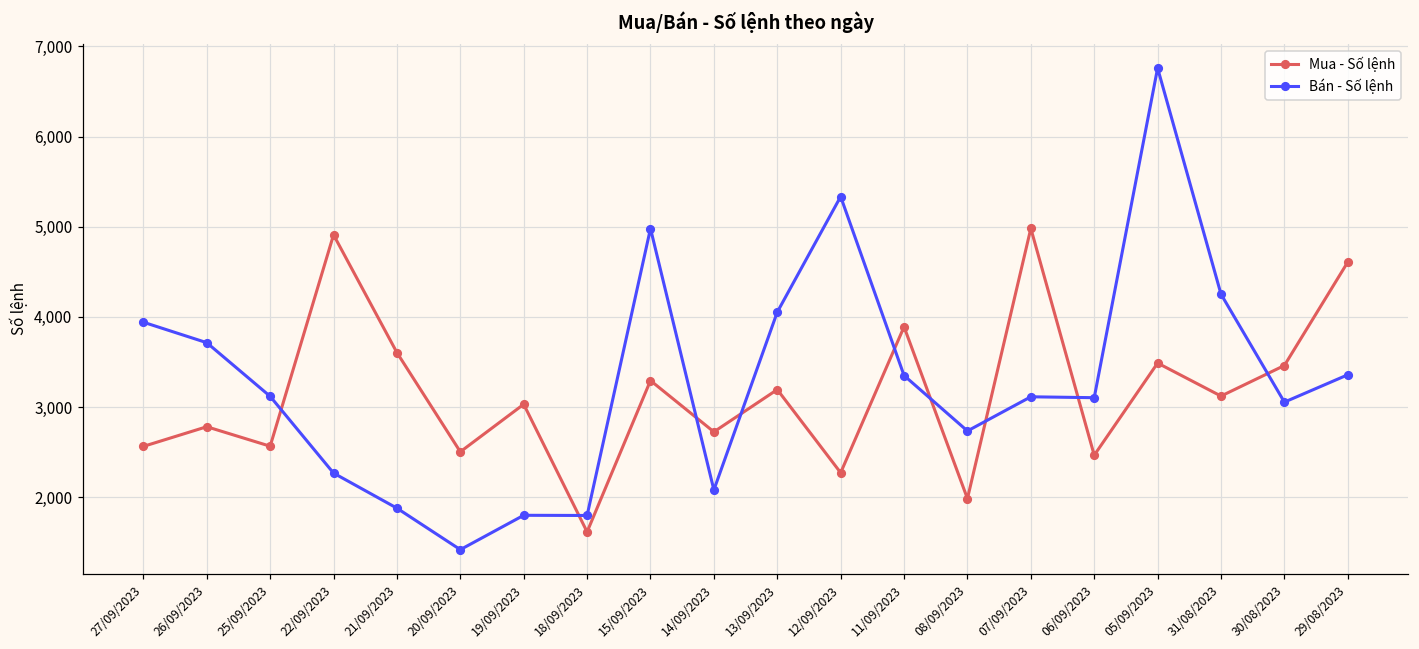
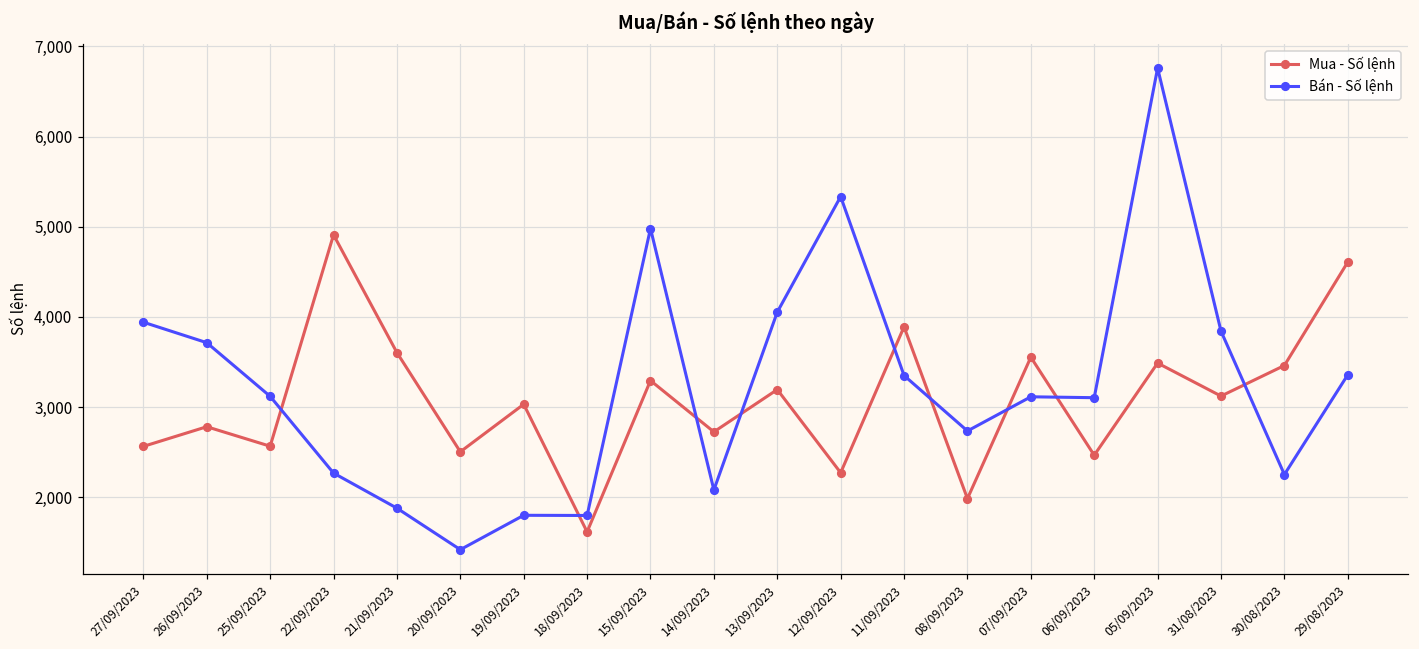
Mua - Số lệnh, 07/09/2023: 5,000 -> 3,600
Bán - Số lệnh, 31/08/2023: 4,300 -> 3,800
Bán - Số lệnh, 30/08/2023: 3,100 -> 2,300
